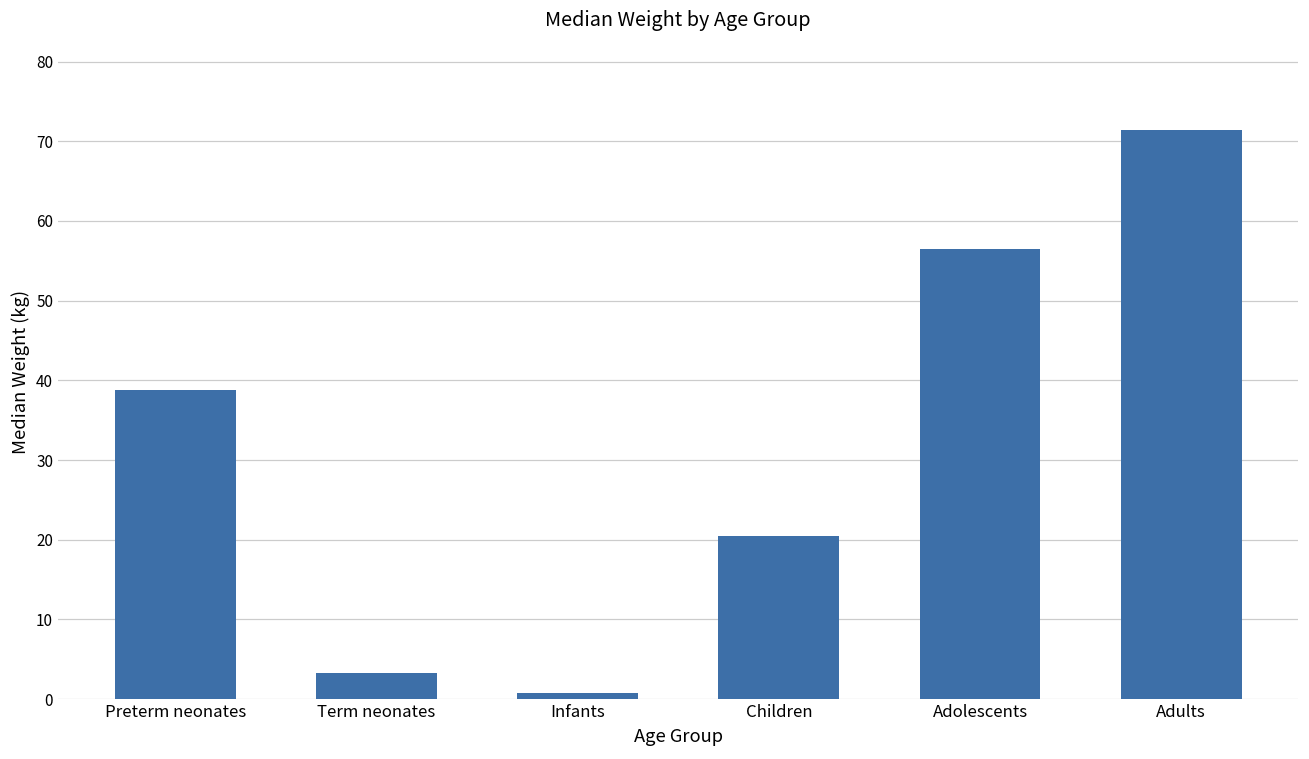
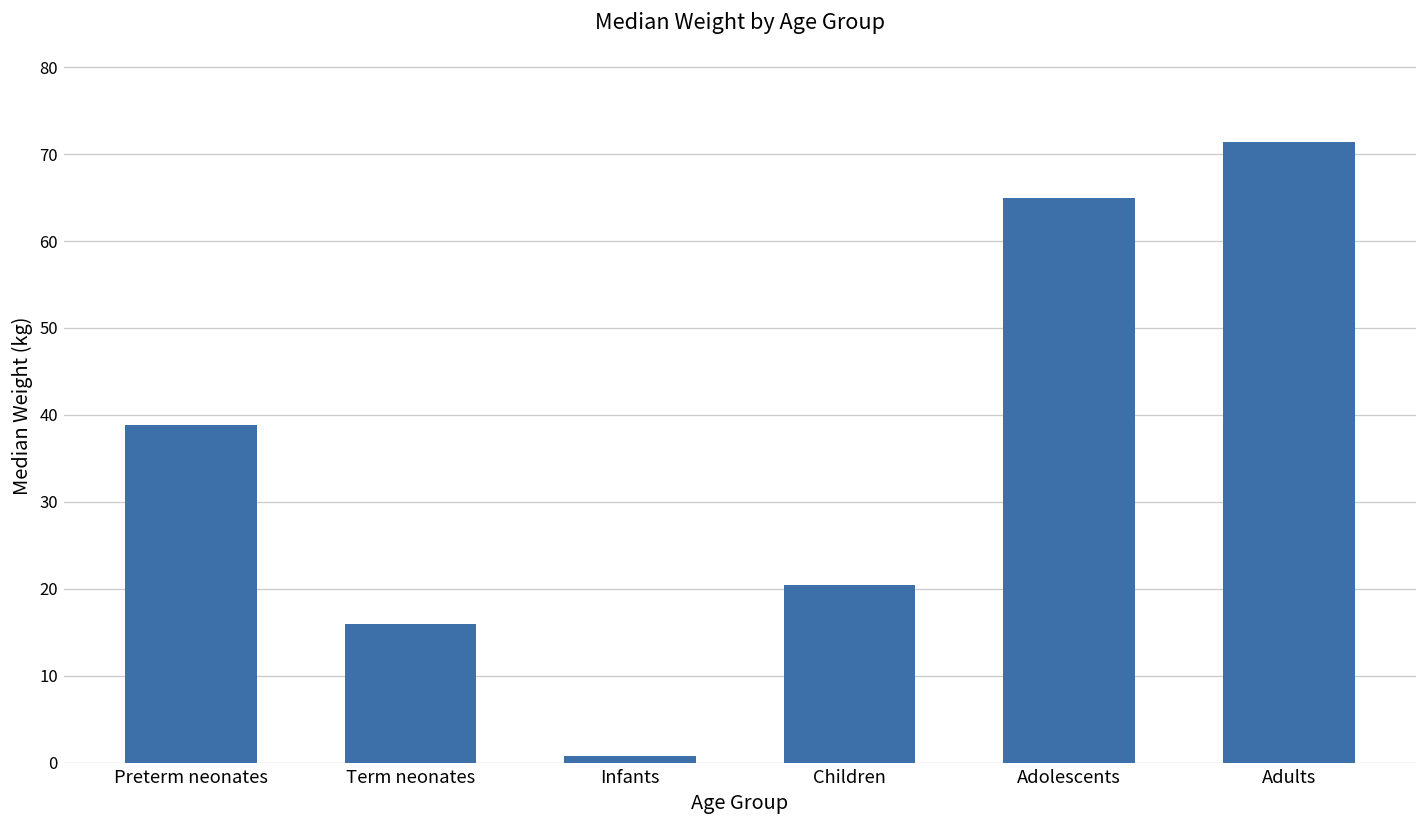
Term neonates: 3 -> 16
Adolescents: 56 -> 65
